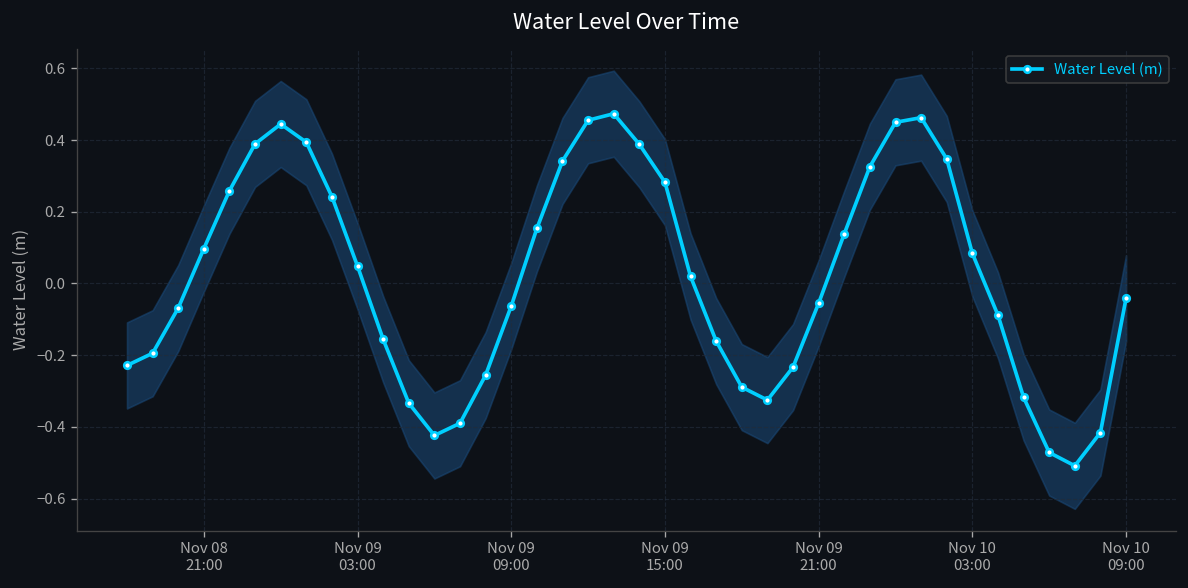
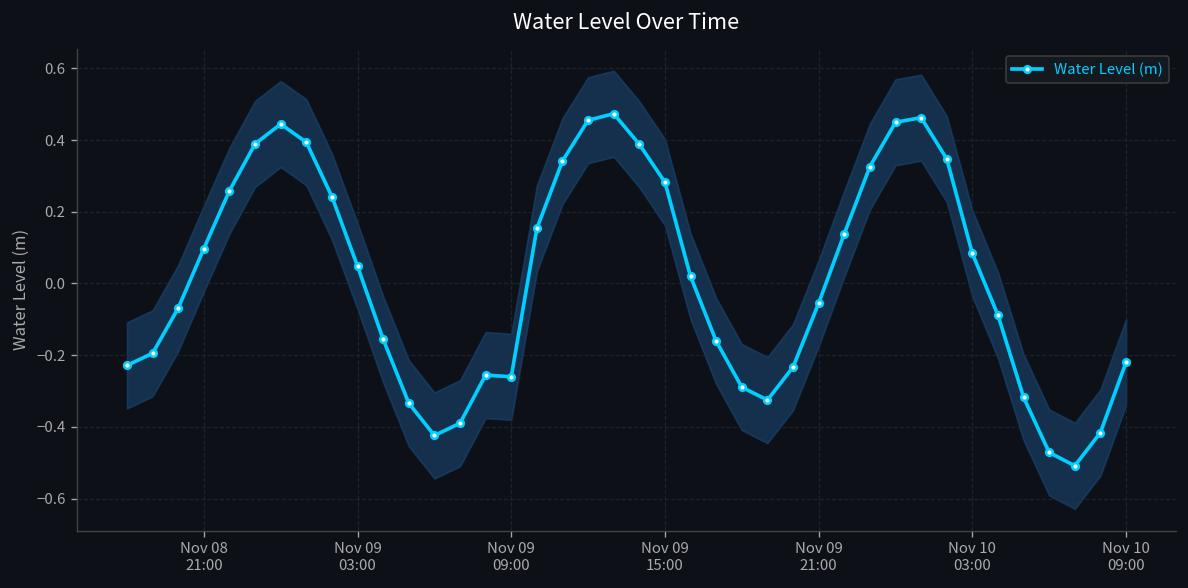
Water Level (m), Nov 09 09:00: -0.06 -> -0.26
Water Level (m), Nov 10 09:00: -0.04 -> -0.22
